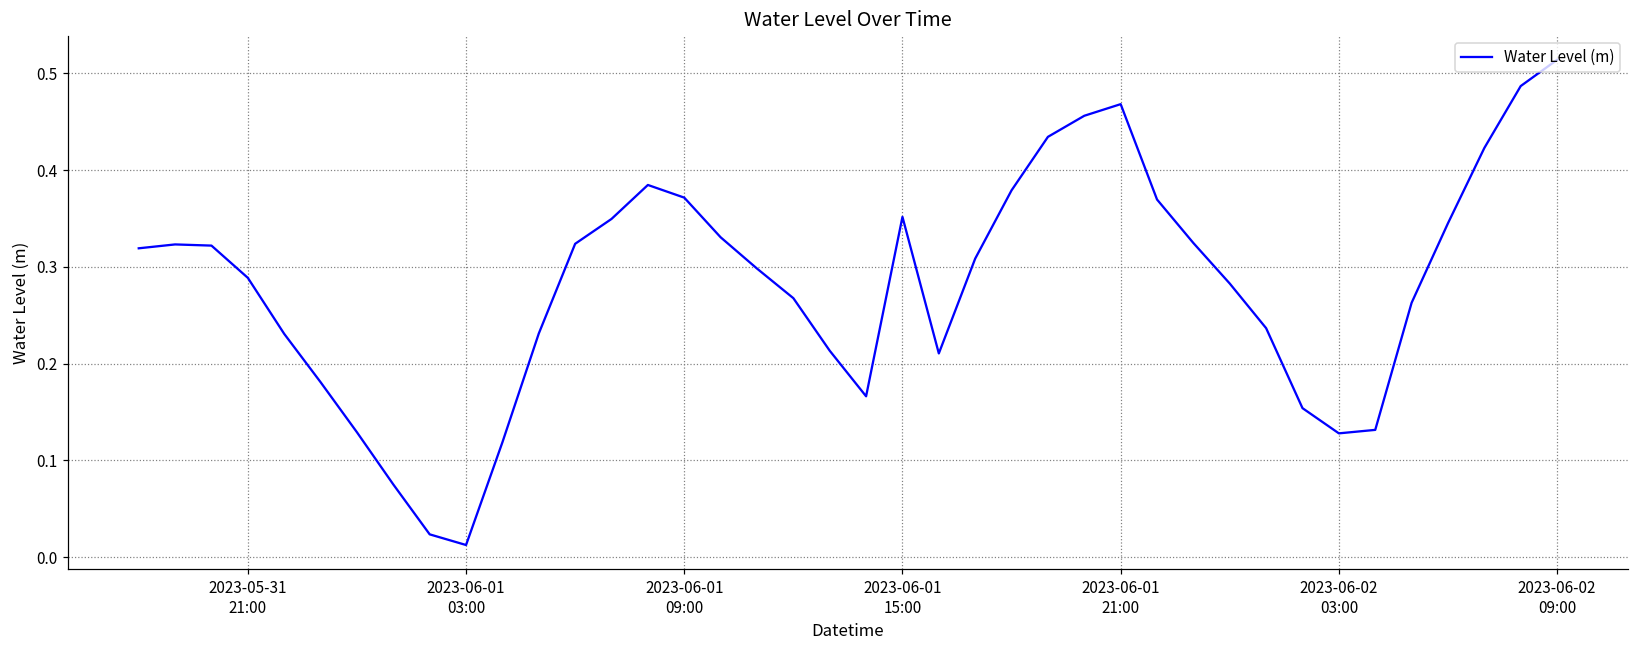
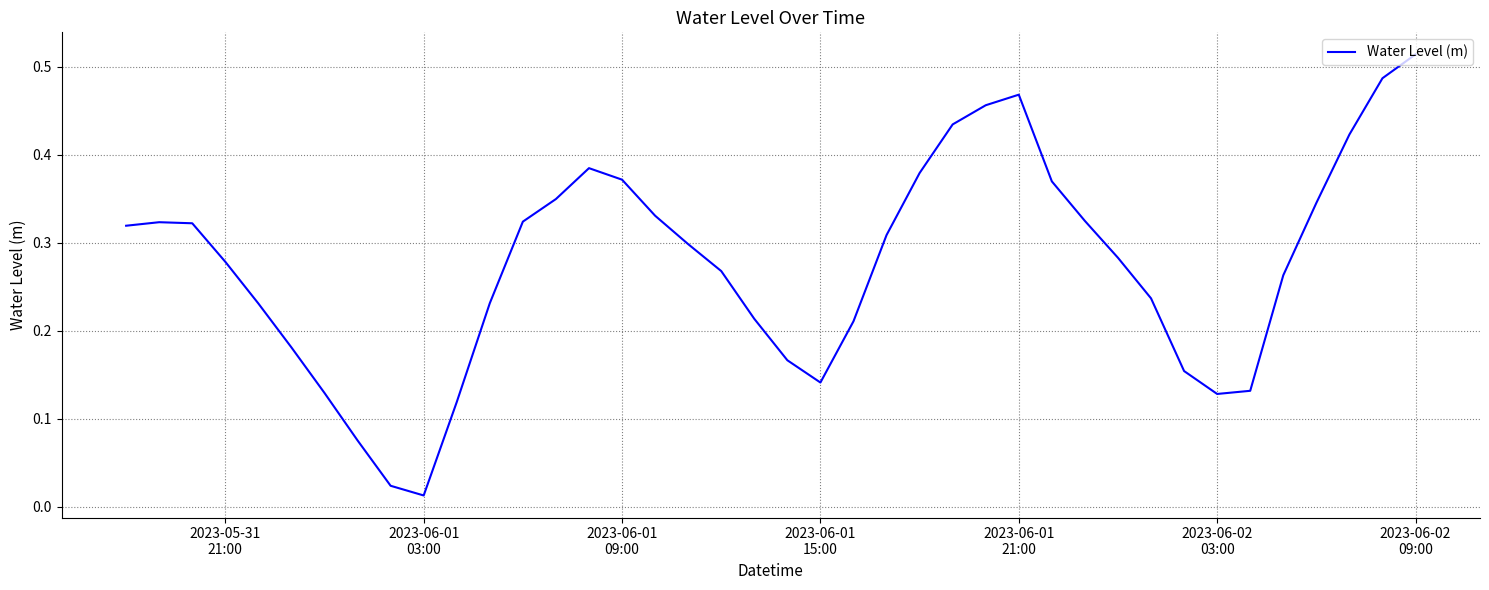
2023-05-31 21:00: 0.29 -> 0.28
2023-06-01 15:00: 0.35 -> 0.14
